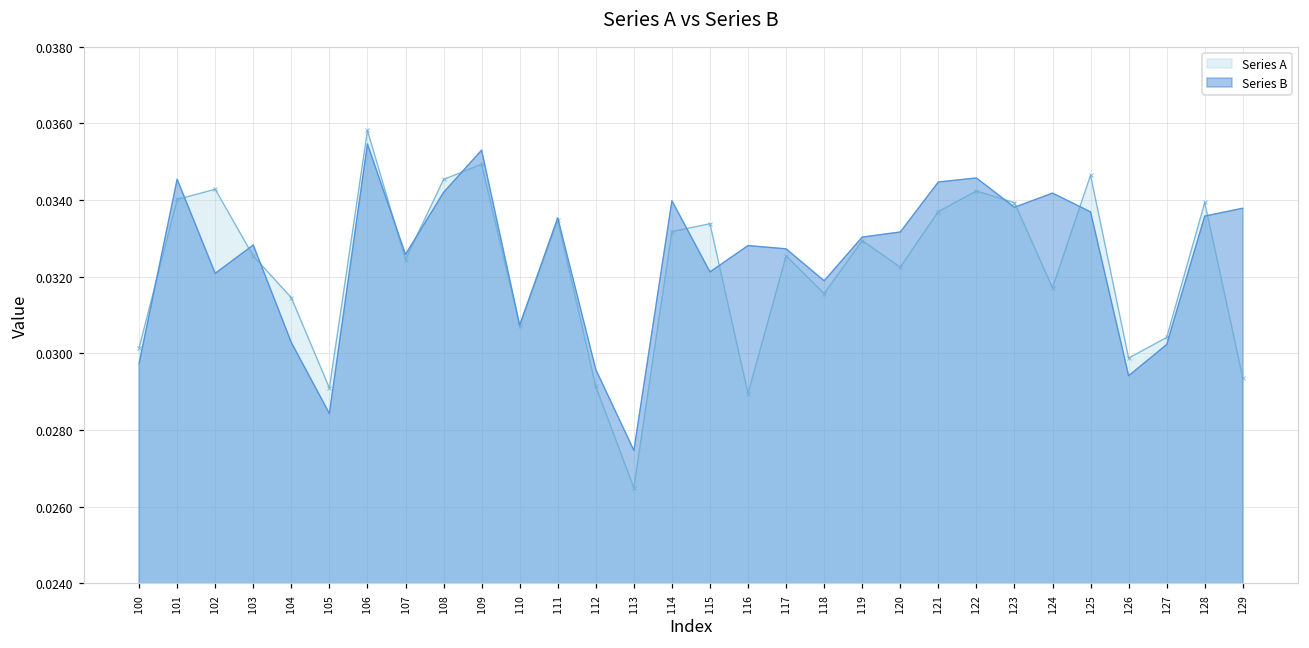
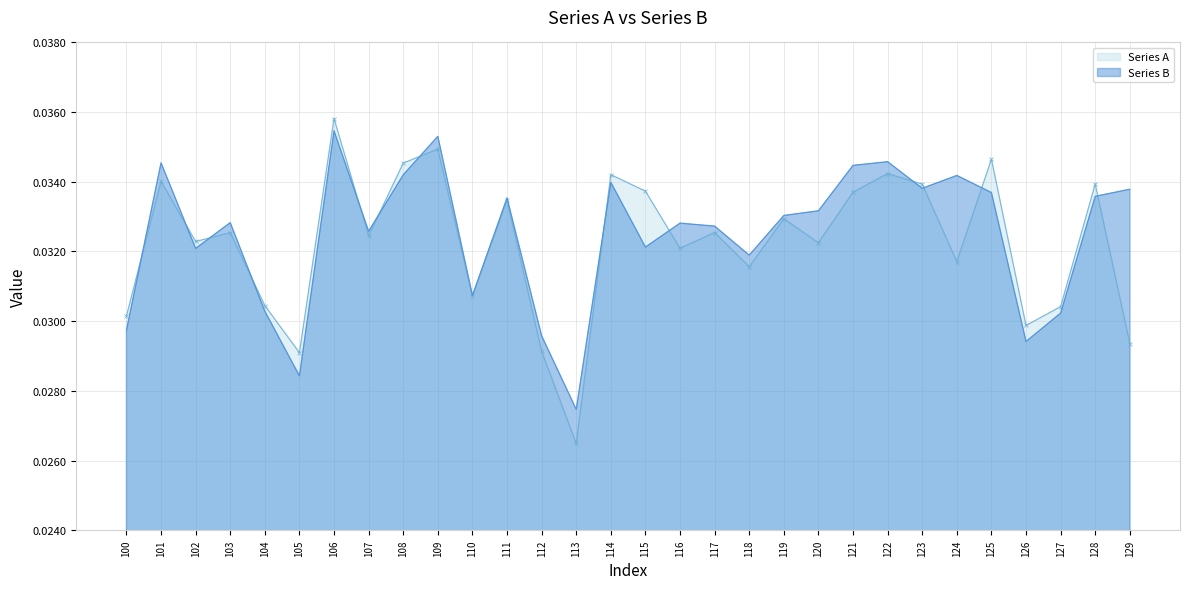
Series A, 102: 0.0343 -> 0.0323
Series A, 104: 0.0315 -> 0.0304
Series A, 114: 0.0332 -> 0.0342
Series A, 115: 0.0334 -> 0.0337
Series A, 116: 0.0290 -> 0.0321
